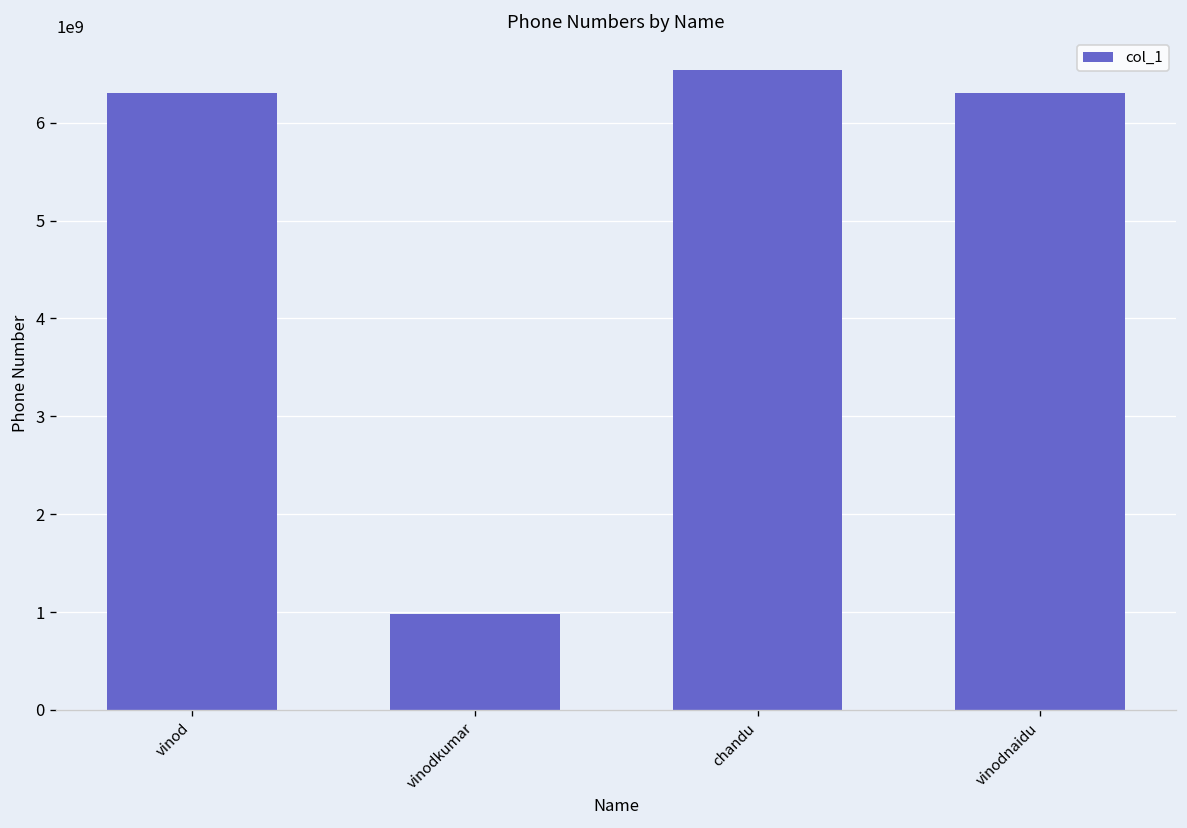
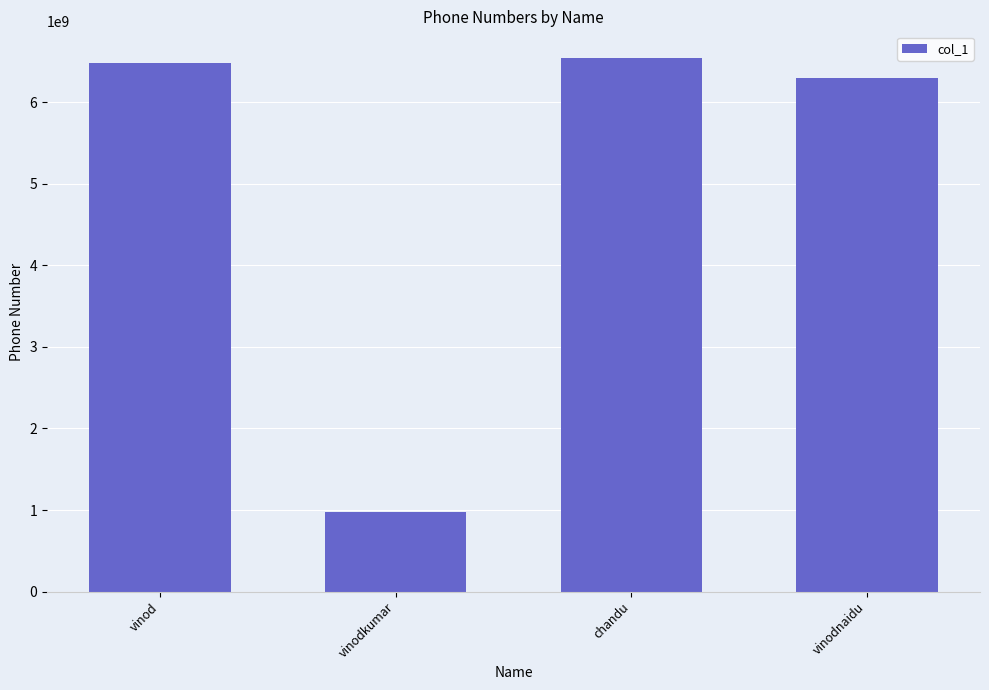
vinod: 6300000000 -> 6500000000
